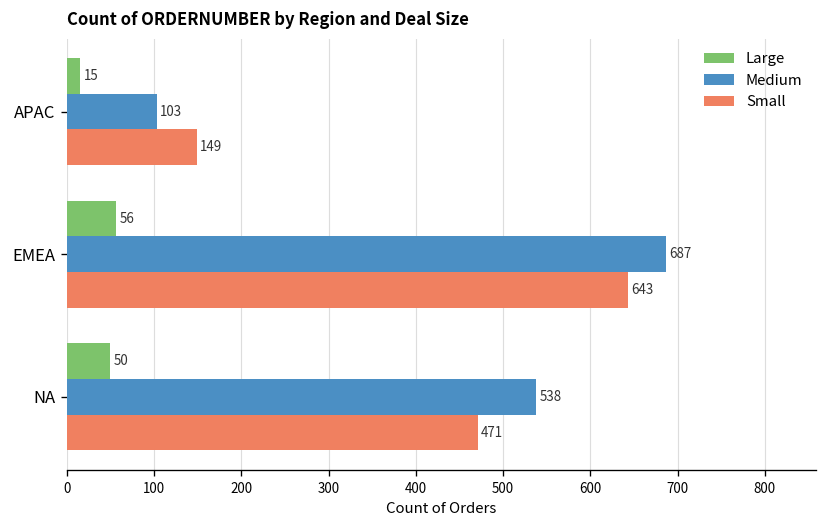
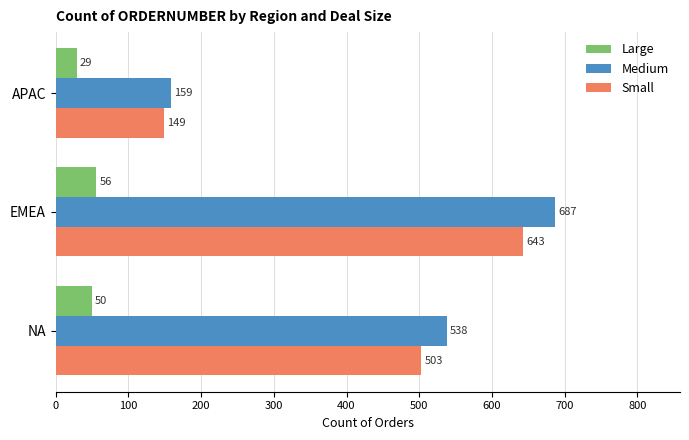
Large, APAC: 15 -> 29
Medium, APAC: 103 -> 159
Small, NA: 471 -> 503
